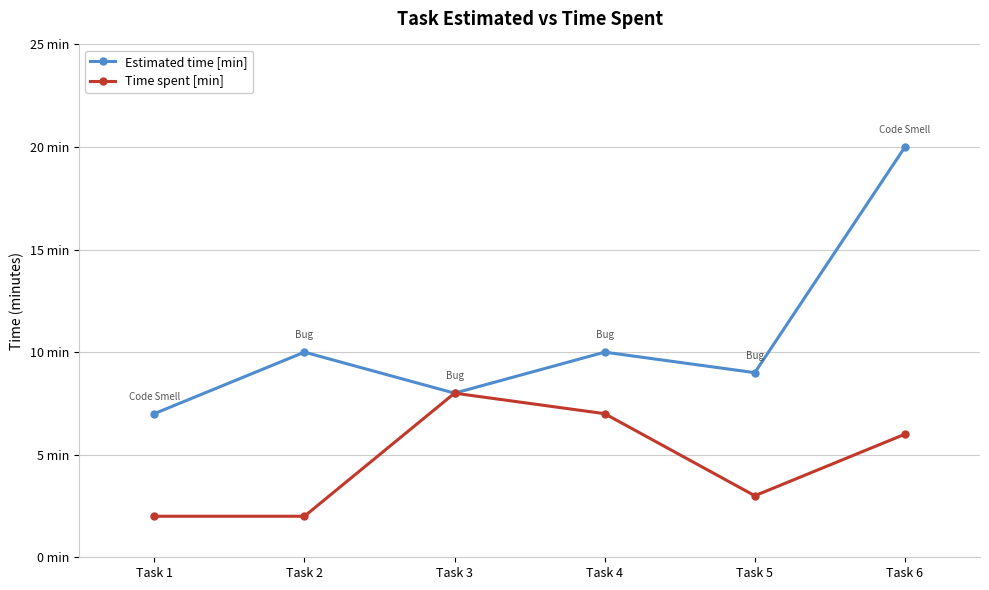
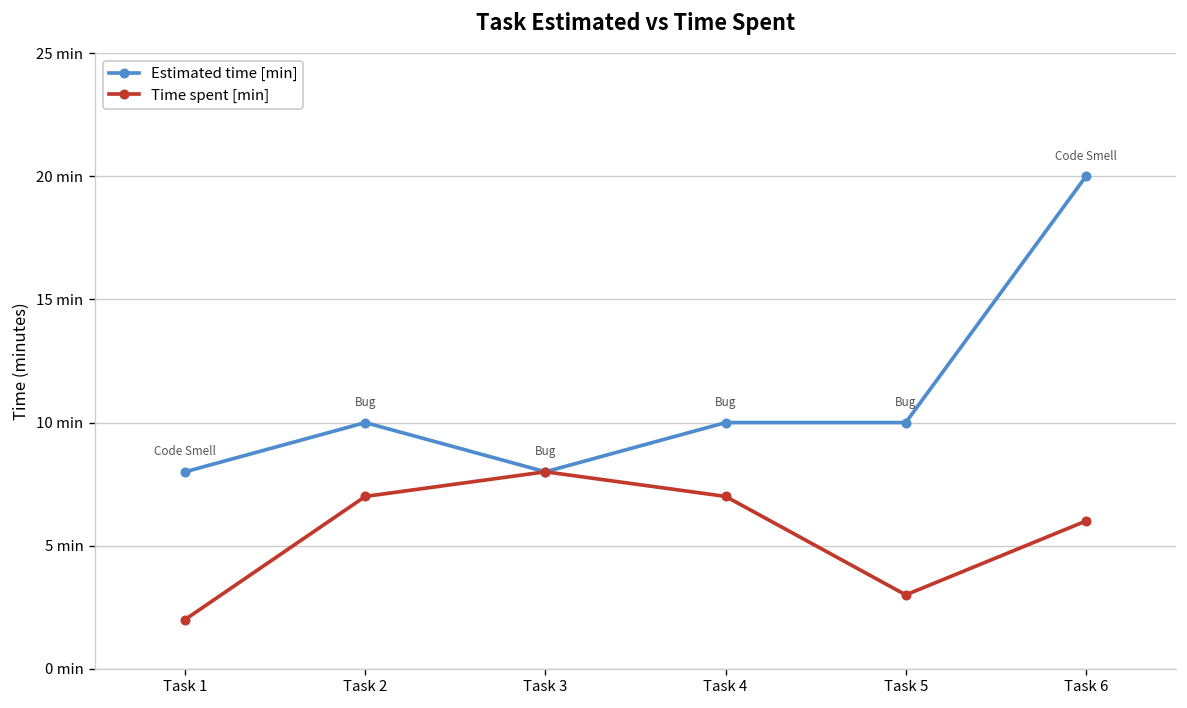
Estimated time [min], Task 1: 7 min -> 8 min
Time spent [min], Task 2: 2 min -> 7 min
Estimated time [min], Task 5: 9 min -> 10 min
